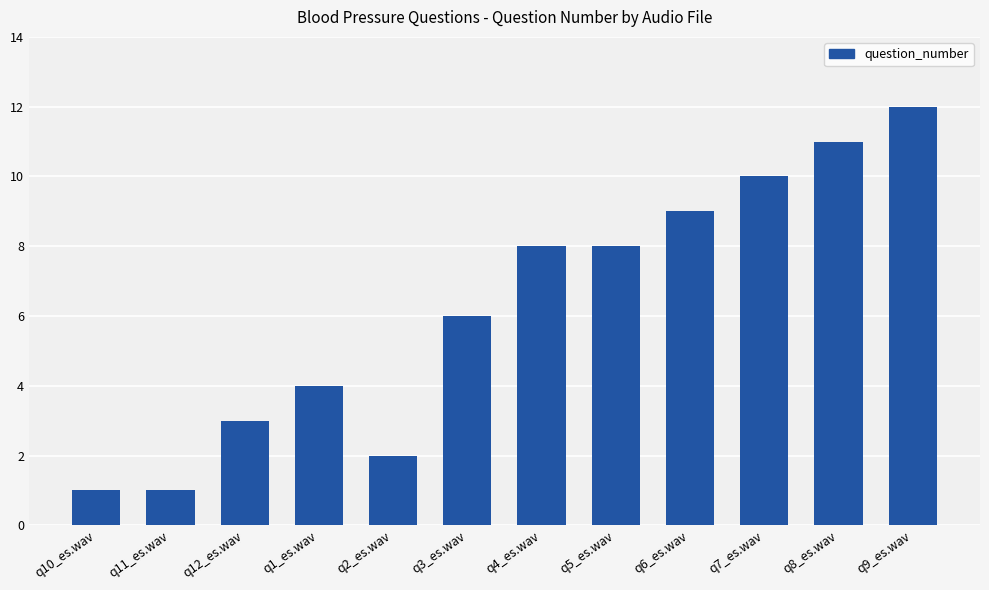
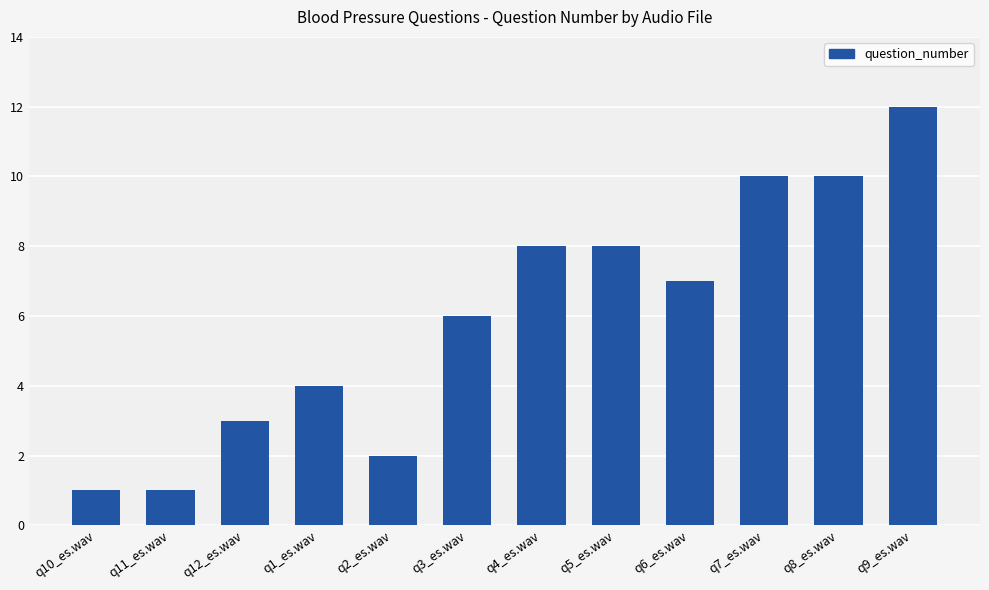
q6_es.wav: 9 -> 7
q8_es.wav: 11 -> 10
